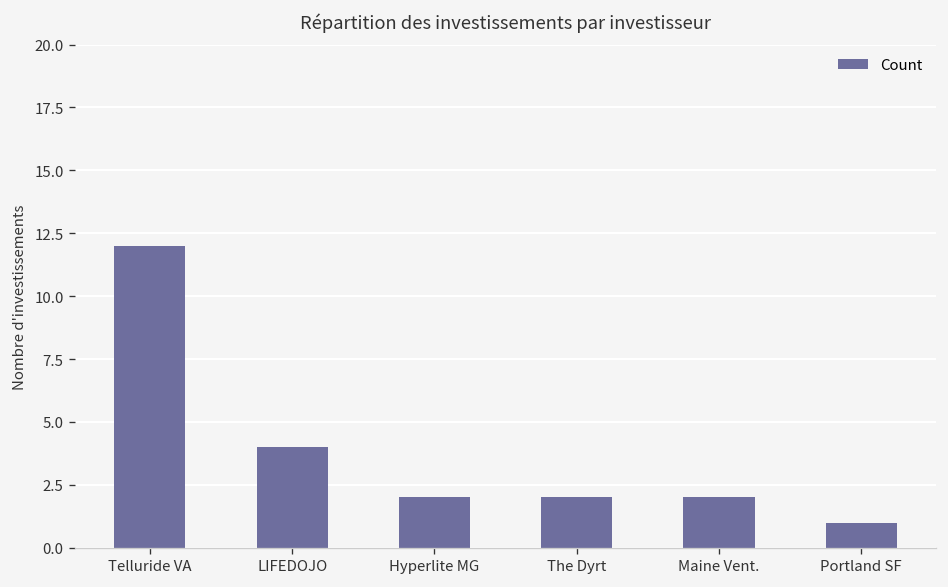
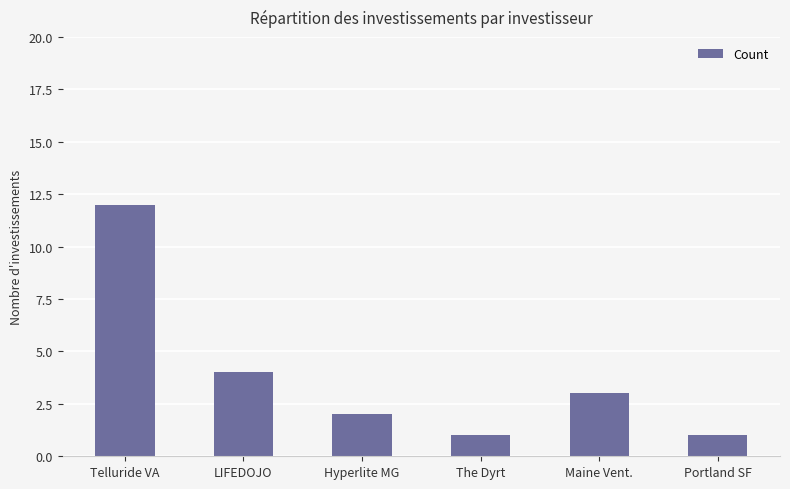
The Dyrt: 2 -> 1
Maine Vent.: 2 -> 3
